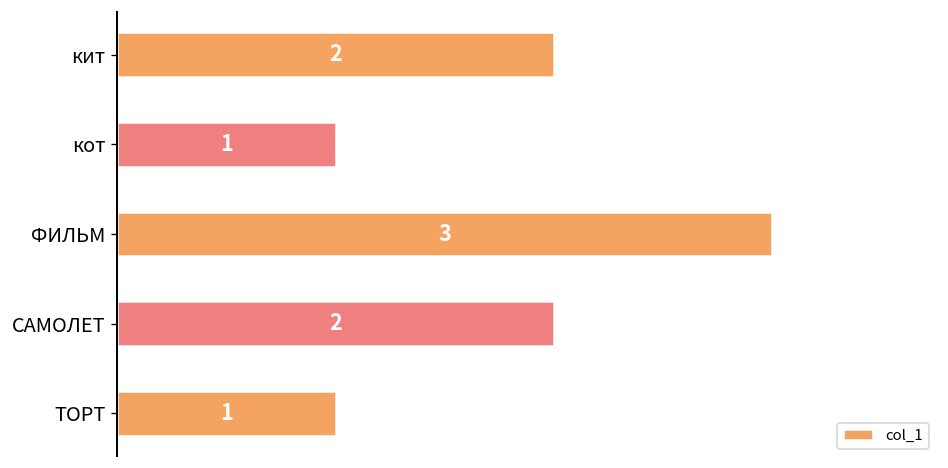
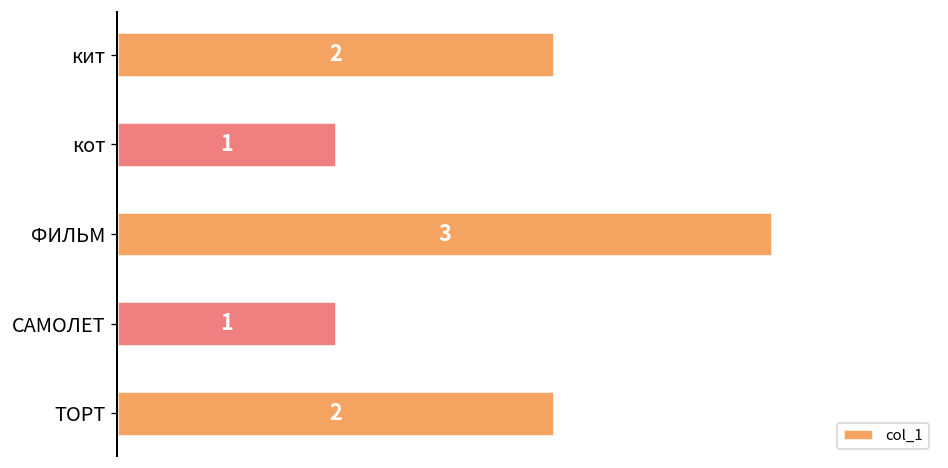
САМОЛЕТ: 2 -> 1
ТОРТ: 1 -> 2
